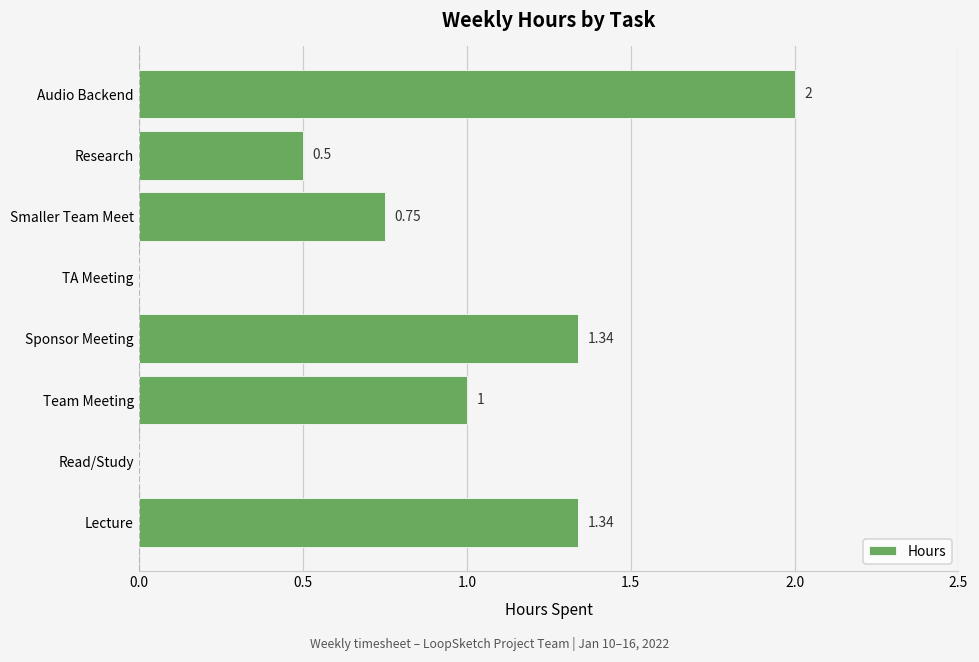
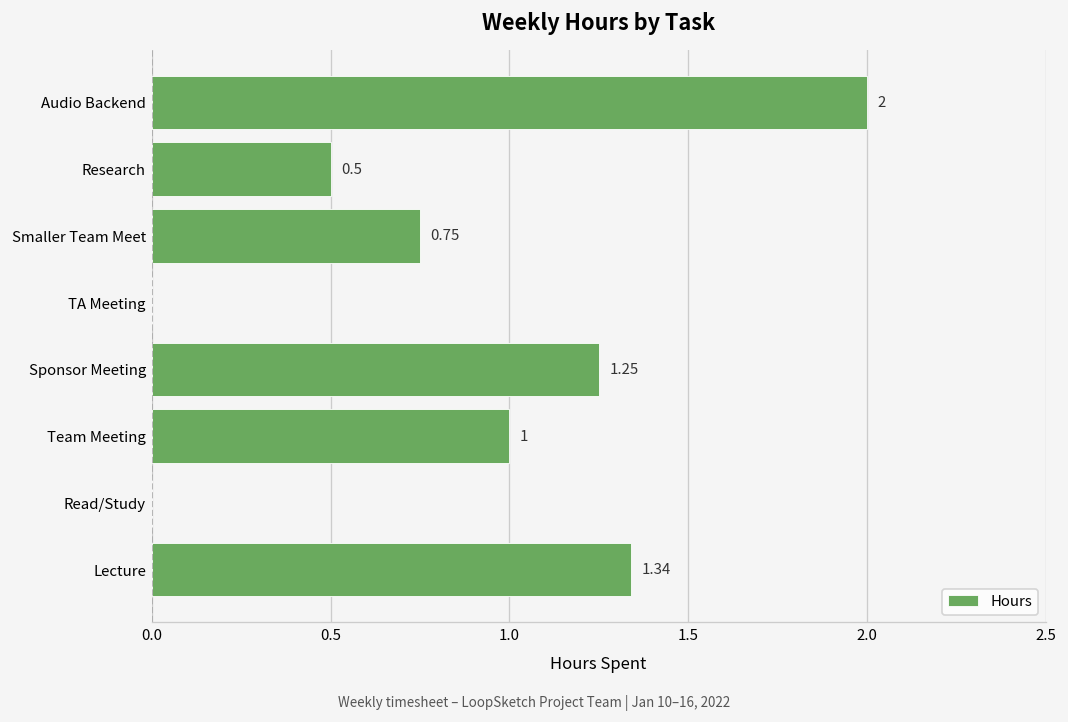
Sponsor Meeting: 1.34 -> 1.25
